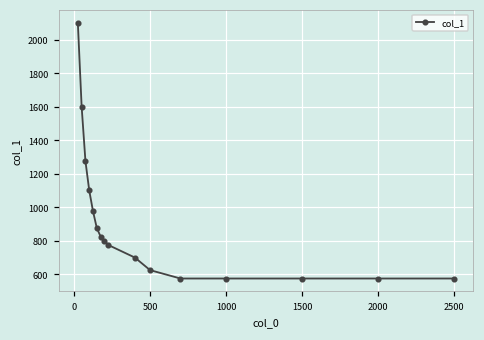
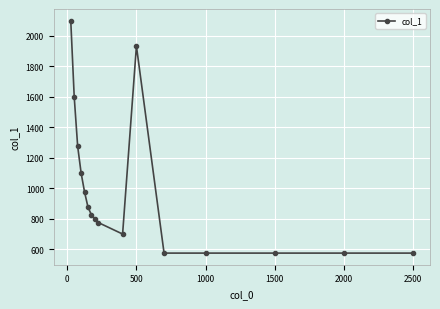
500: 630 -> 1930
